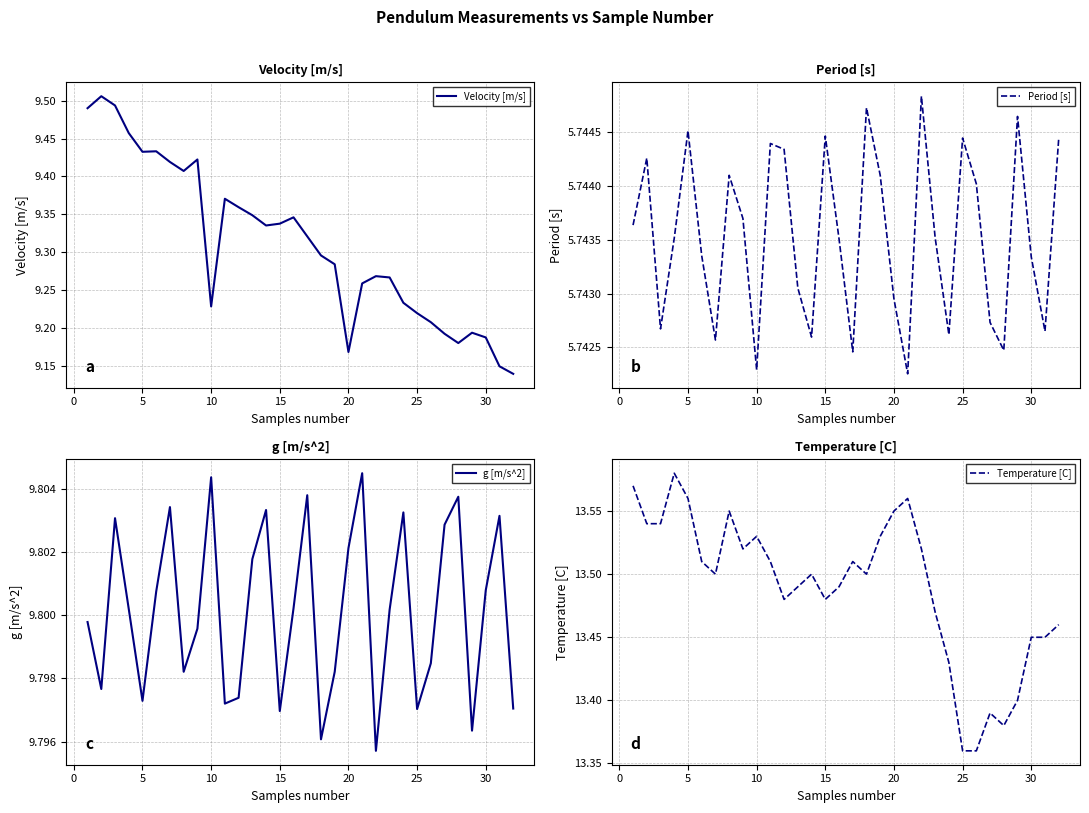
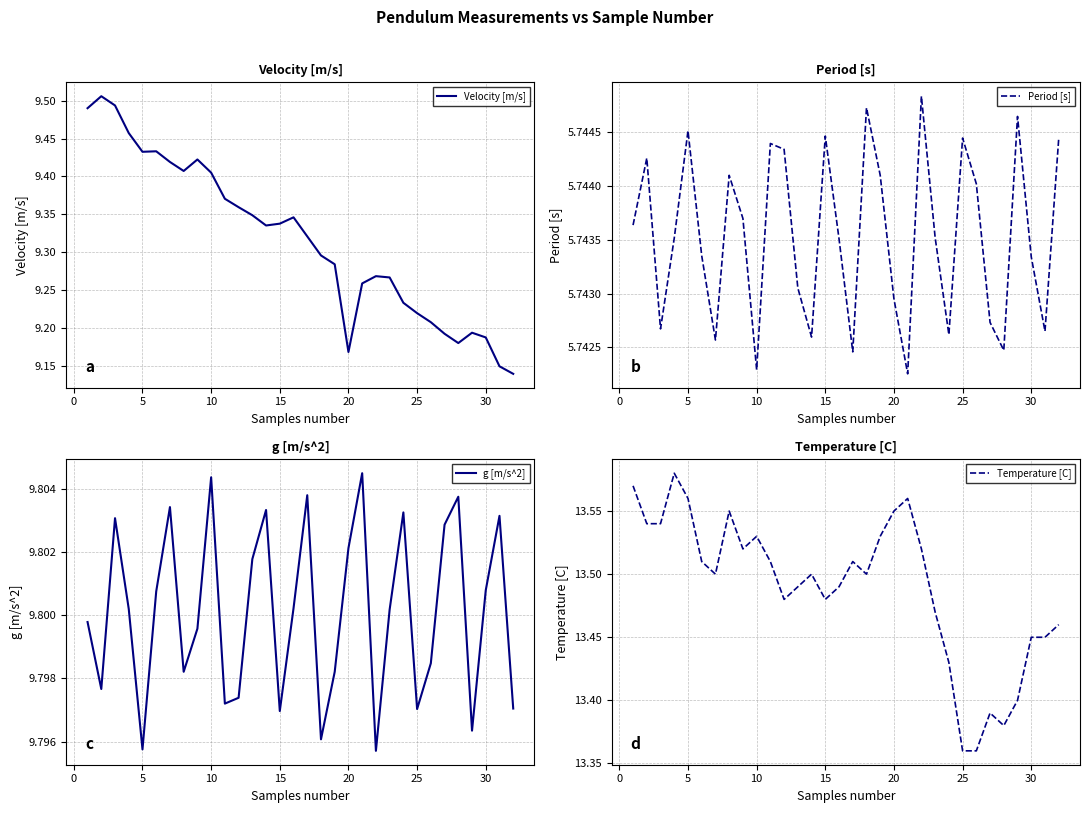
Velocity [m/s], 10: 9.23 -> 9.41
g [m/s^2], 5: 9.7973 -> 9.7958
